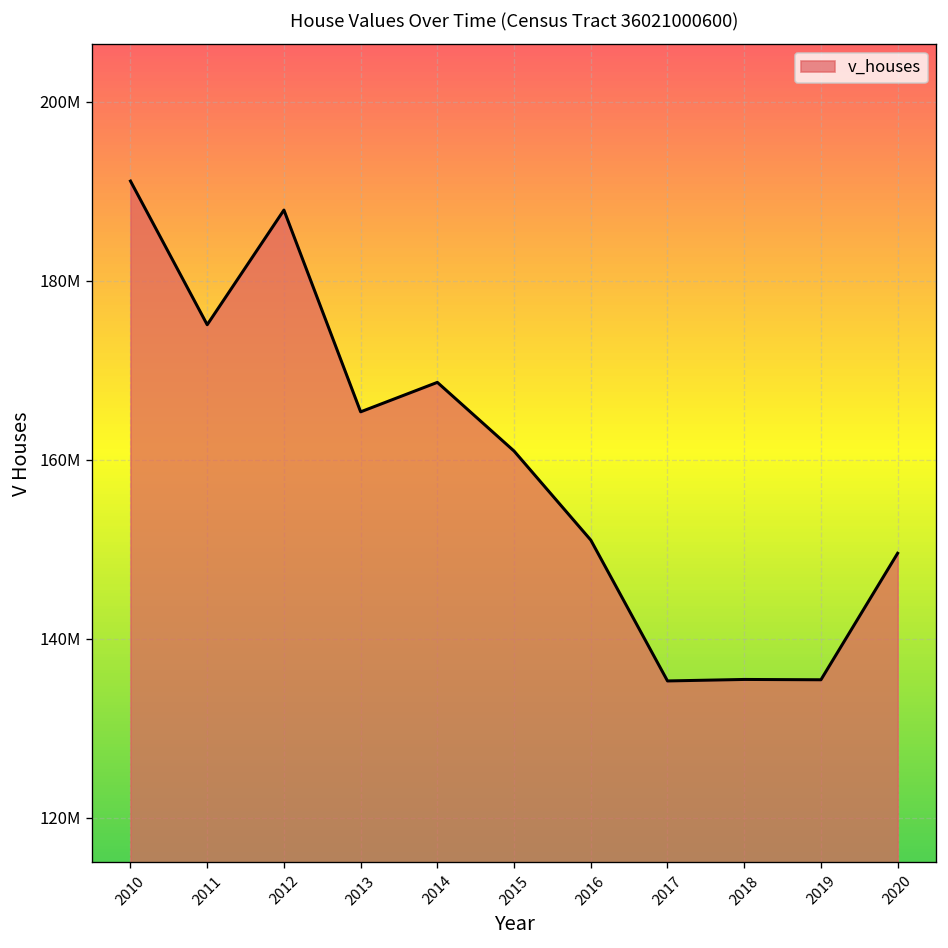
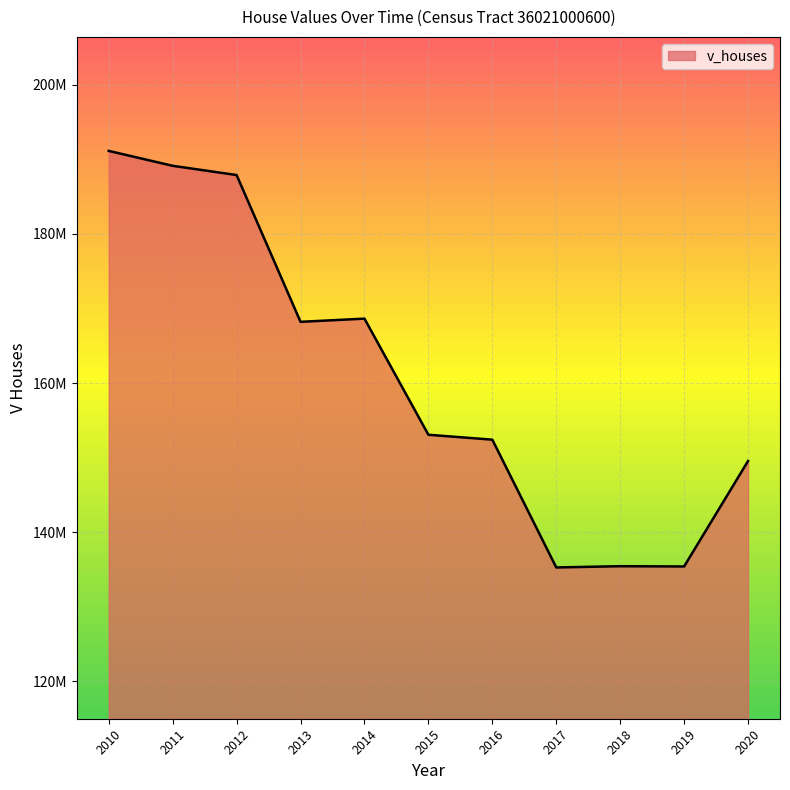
2011: 175000000 -> 189000000
2013: 165000000 -> 168000000
2015: 161000000 -> 153000000
2016: 151000000 -> 152000000
